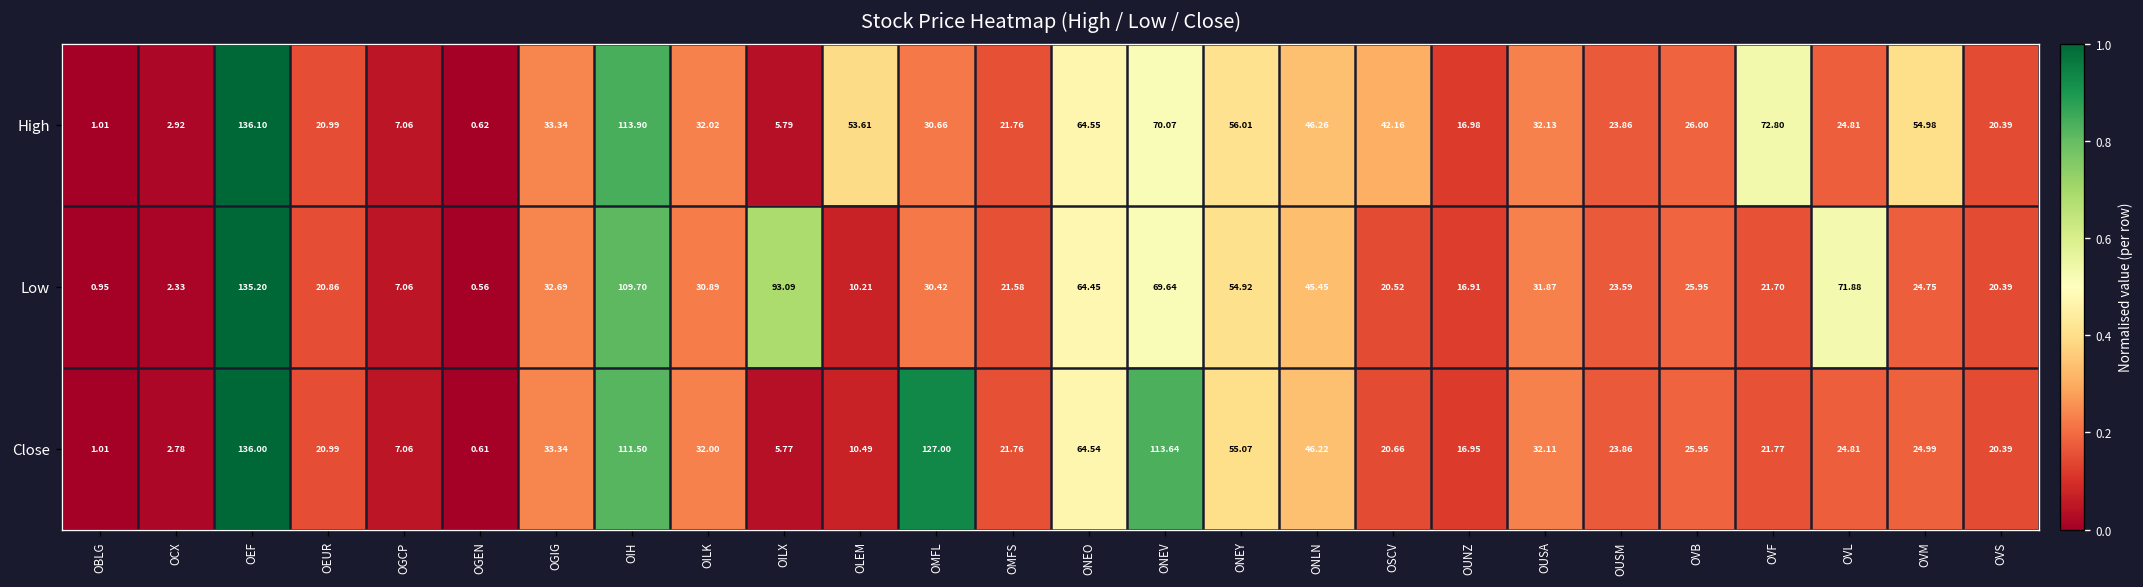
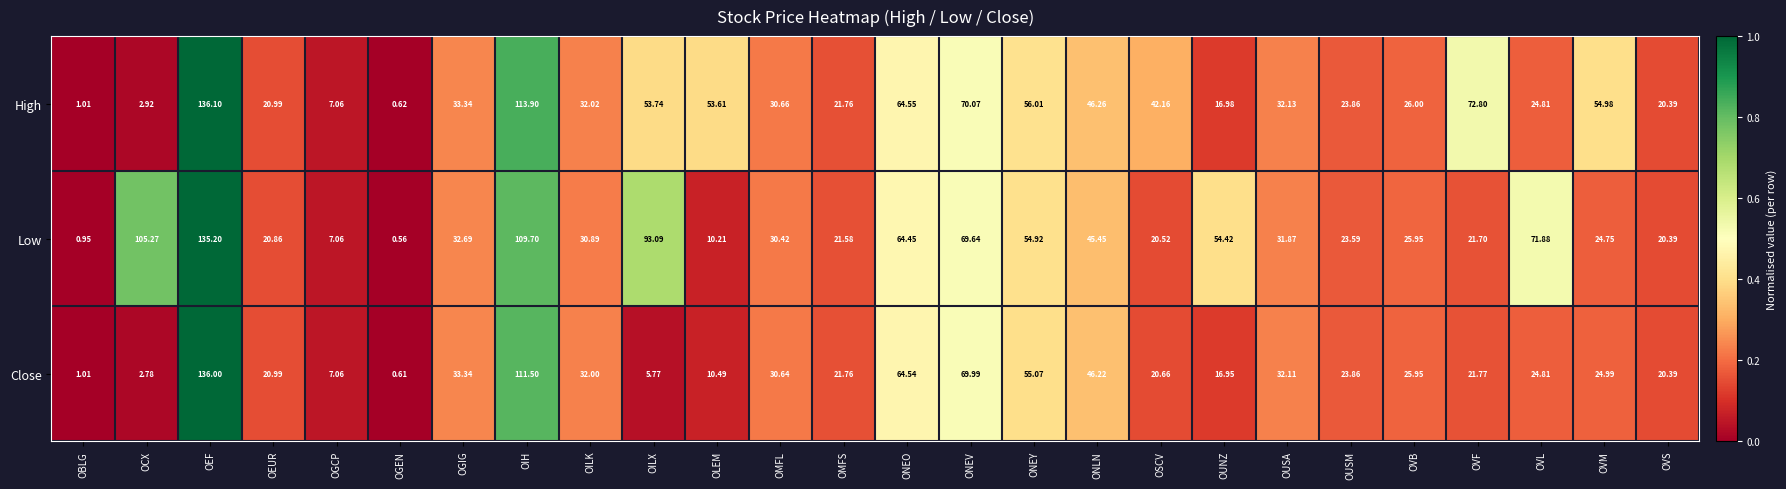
High, OILX: 5.79 -> 53.74
Low, OCX: 2.33 -> 105.27
Low, OUNZ: 16.91 -> 54.42
Close, OMFL: 127.00 -> 30.64
Close, ONEV: 113.64 -> 69.99
